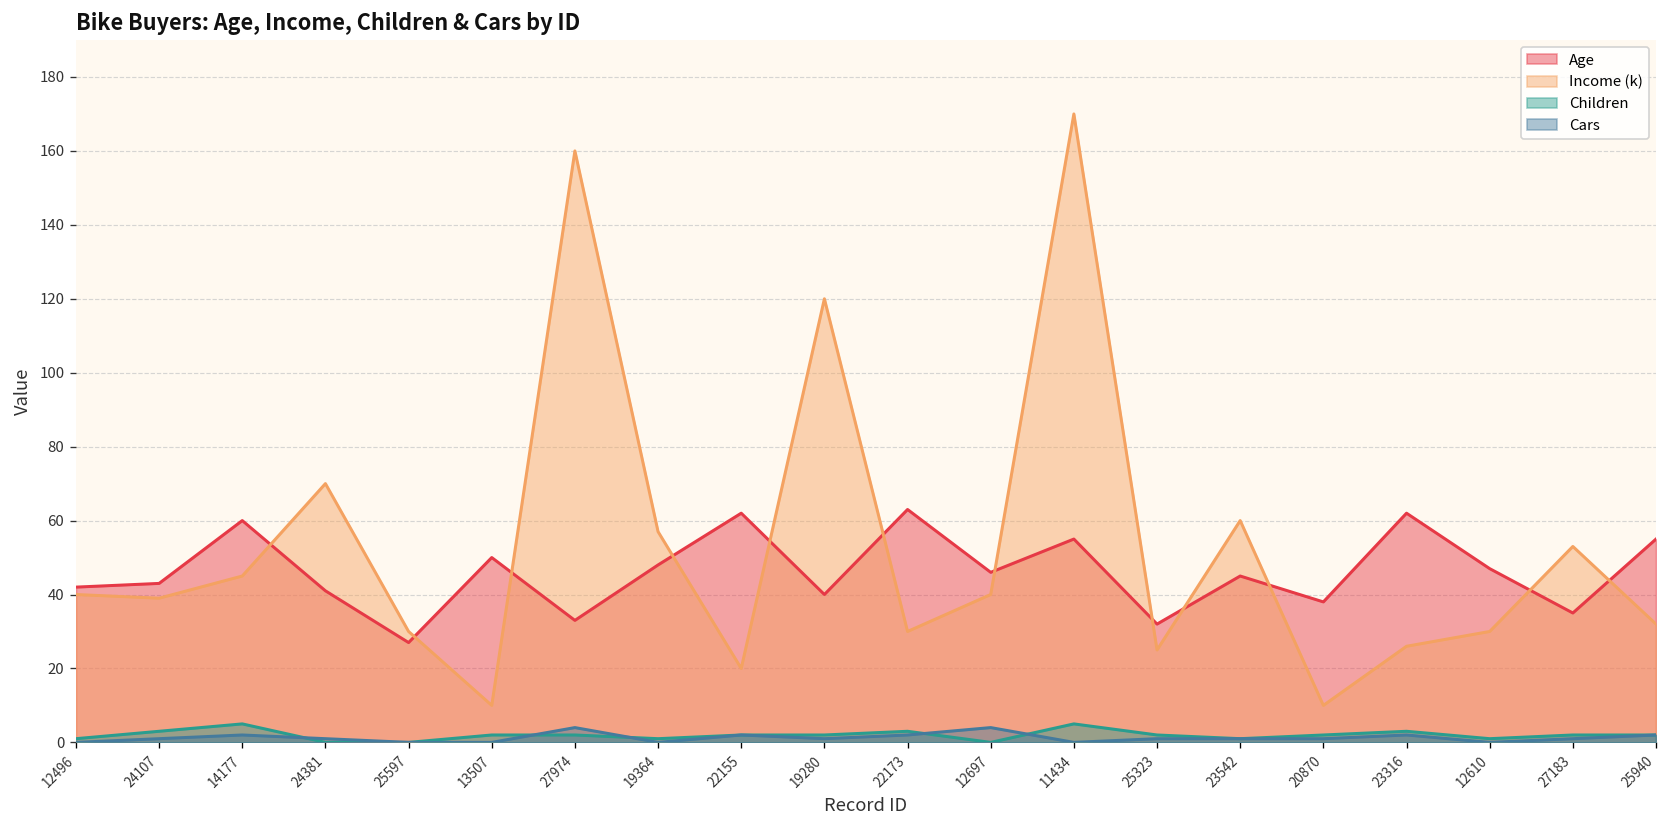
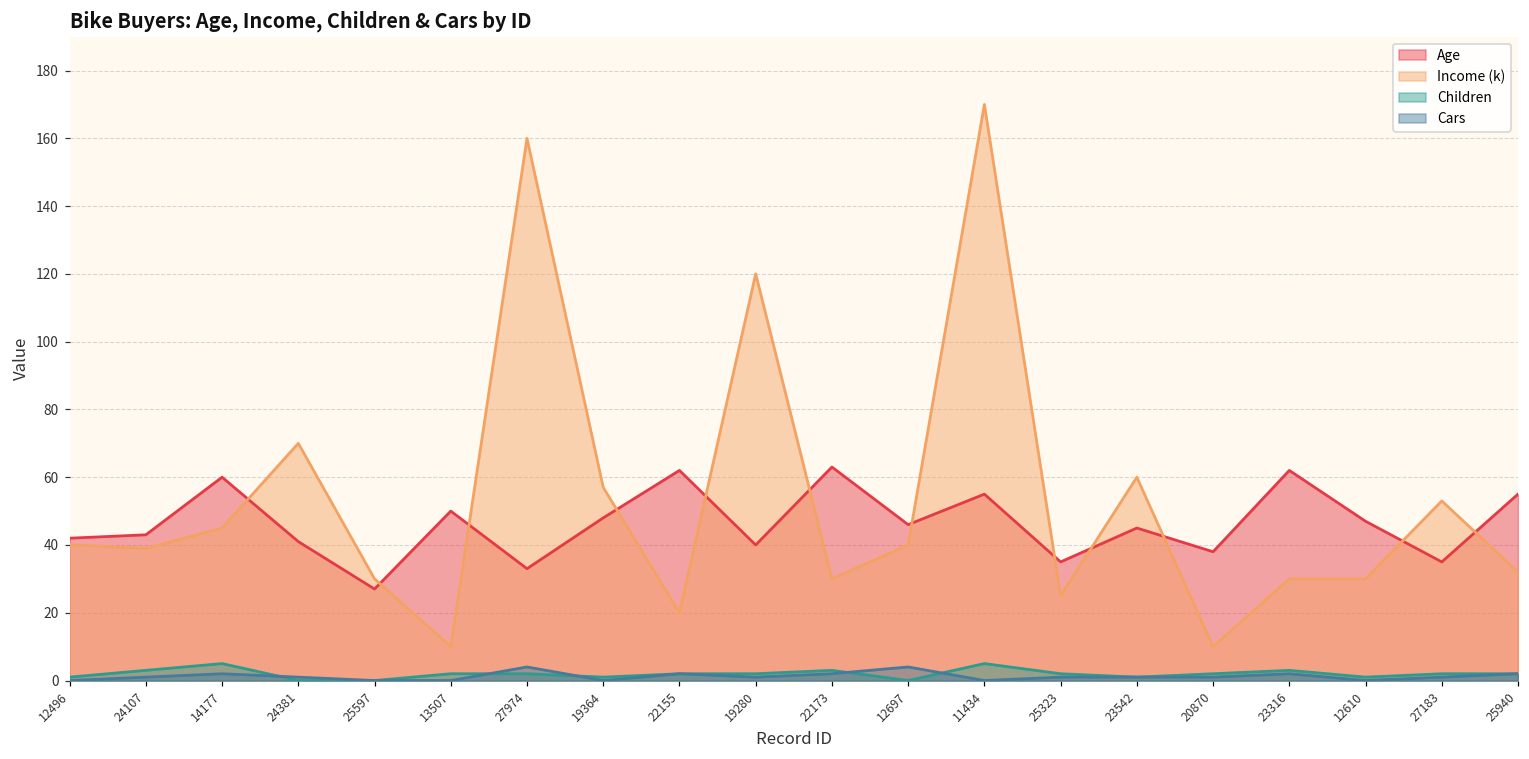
Age, 25323: 32 -> 35
Income (k), 23316: 26 -> 30
